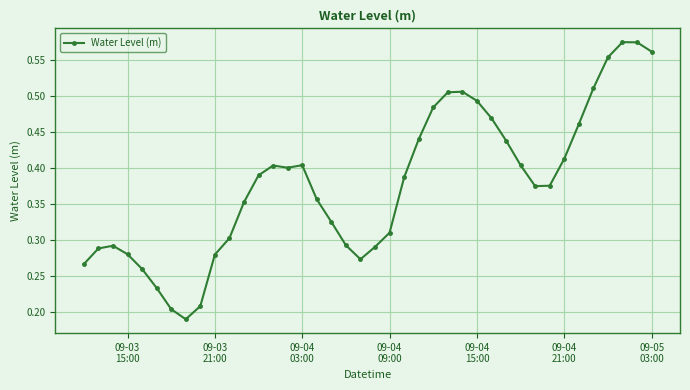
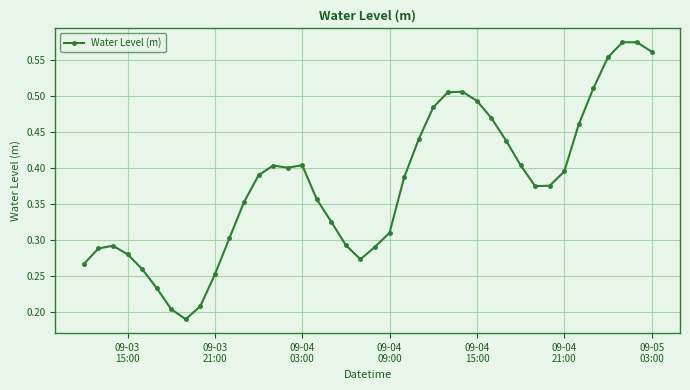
09-03 21:00: 0.28 -> 0.25
09-04 21:00: 0.41 -> 0.40
